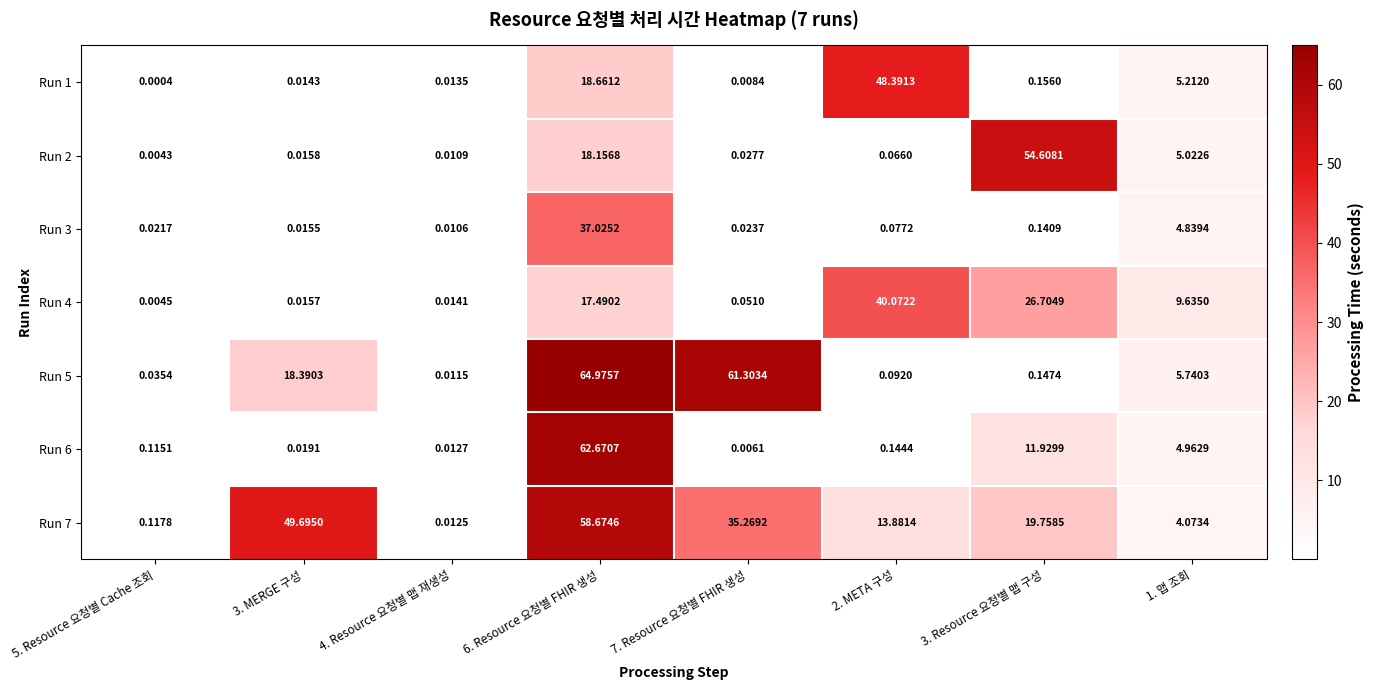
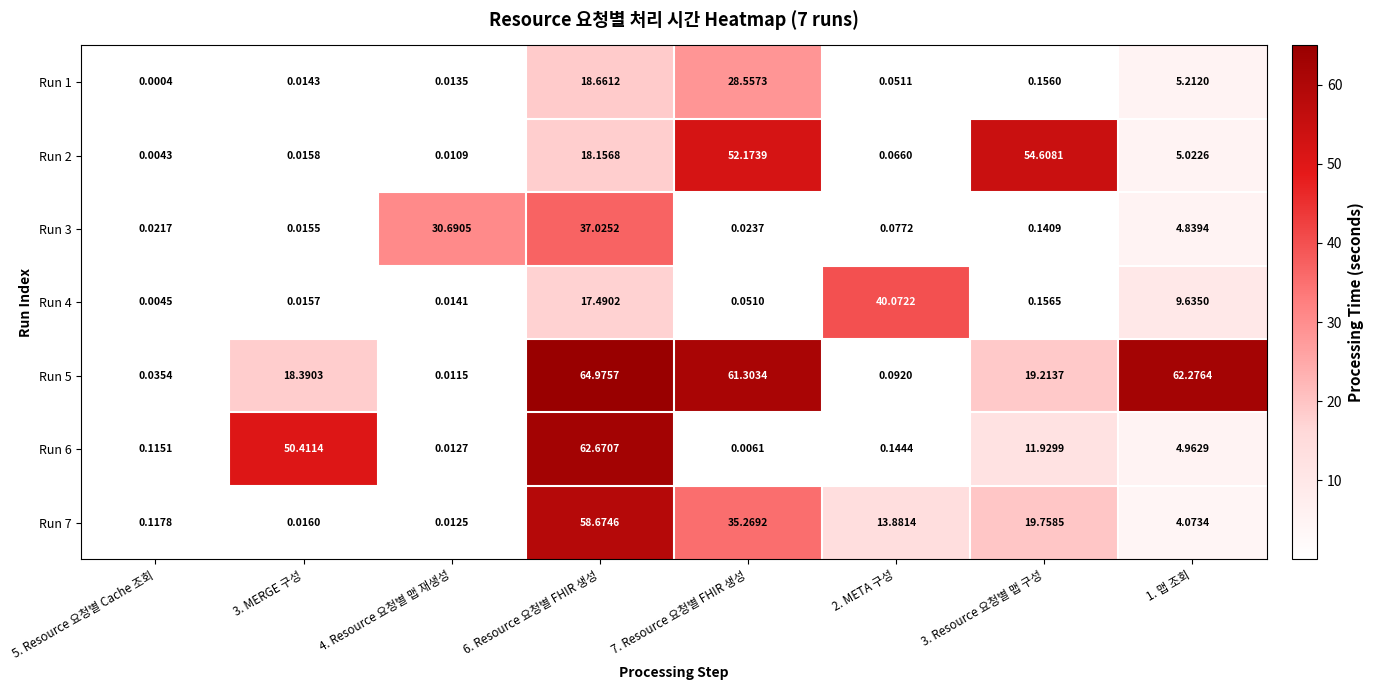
Run 1, 7. Resource 요청별 FHIR 생성: 0.0084 -> 28.5573
Run 1, 2. META 구성: 48.3913 -> 0.0511
Run 2, 7. Resource 요청별 FHIR 생성: 0.0277 -> 52.1739
Run 3, 4. Resource 요청별 맵 재생성: 0.0106 -> 30.6905
Run 4, 3. Resource 요청별 맵 구성: 26.7049 -> 0.1565
Run 5, 3. Resource 요청별 맵 구성: 0.1474 -> 19.2137
Run 5, 1. 맵 조회: 5.7403 -> 62.2764
Run 6, 3. MERGE 구성: 0.0191 -> 50.4114
Run 7, 3. MERGE 구성: 49.6950 -> 0.0160
